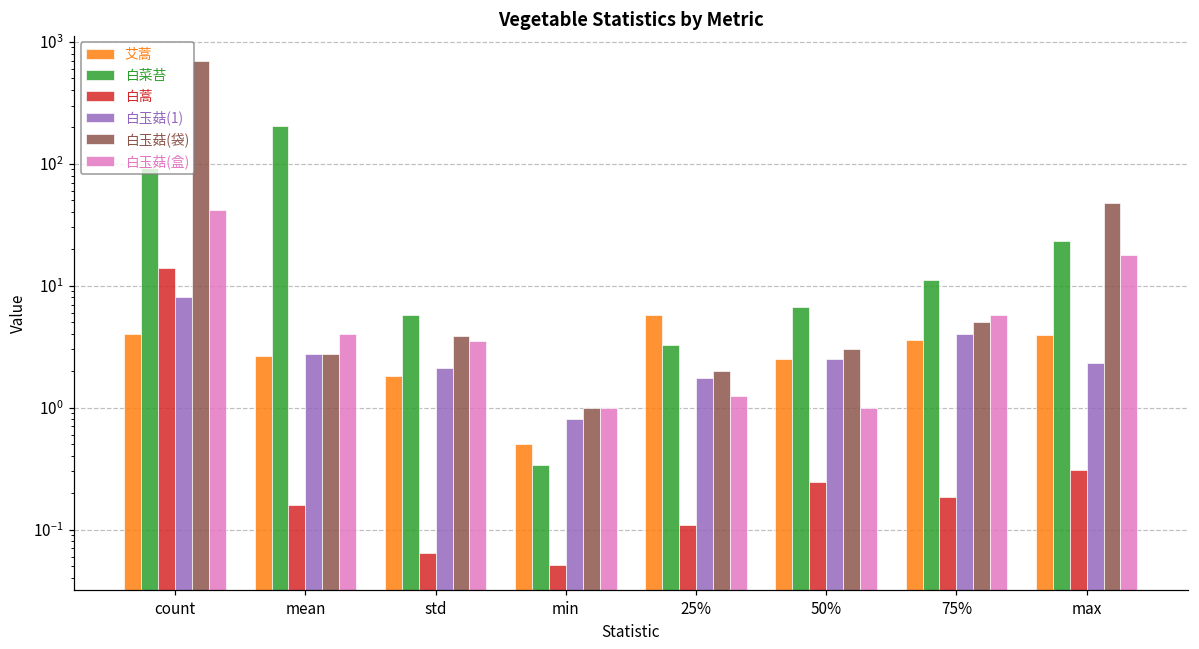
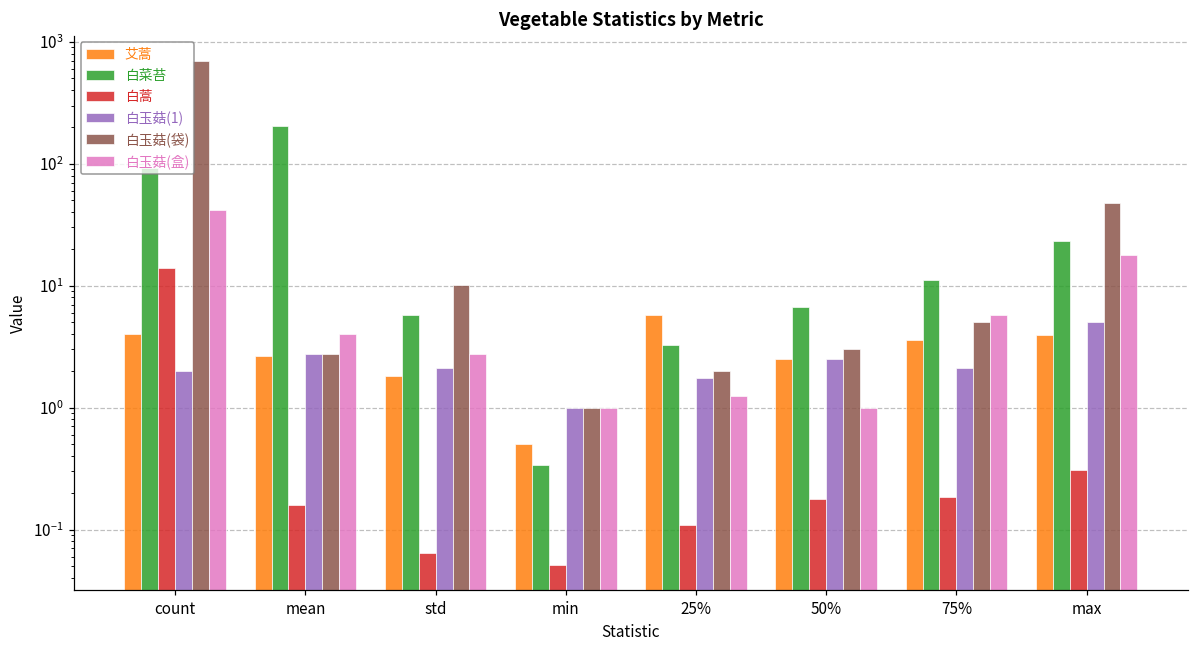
白玉菇(1), count: 8 -> 2
白玉菇(袋), std: 3.9 -> 10
白玉菇(盒), std: 3.5 -> 2.7
白玉菇(1), min: 0.8 -> 1.0
白蒿, 50%: 0.24 -> 0.18
白玉菇(1), 75%: 4.0 -> 2.1
白玉菇(1), max: 2.3 -> 5
